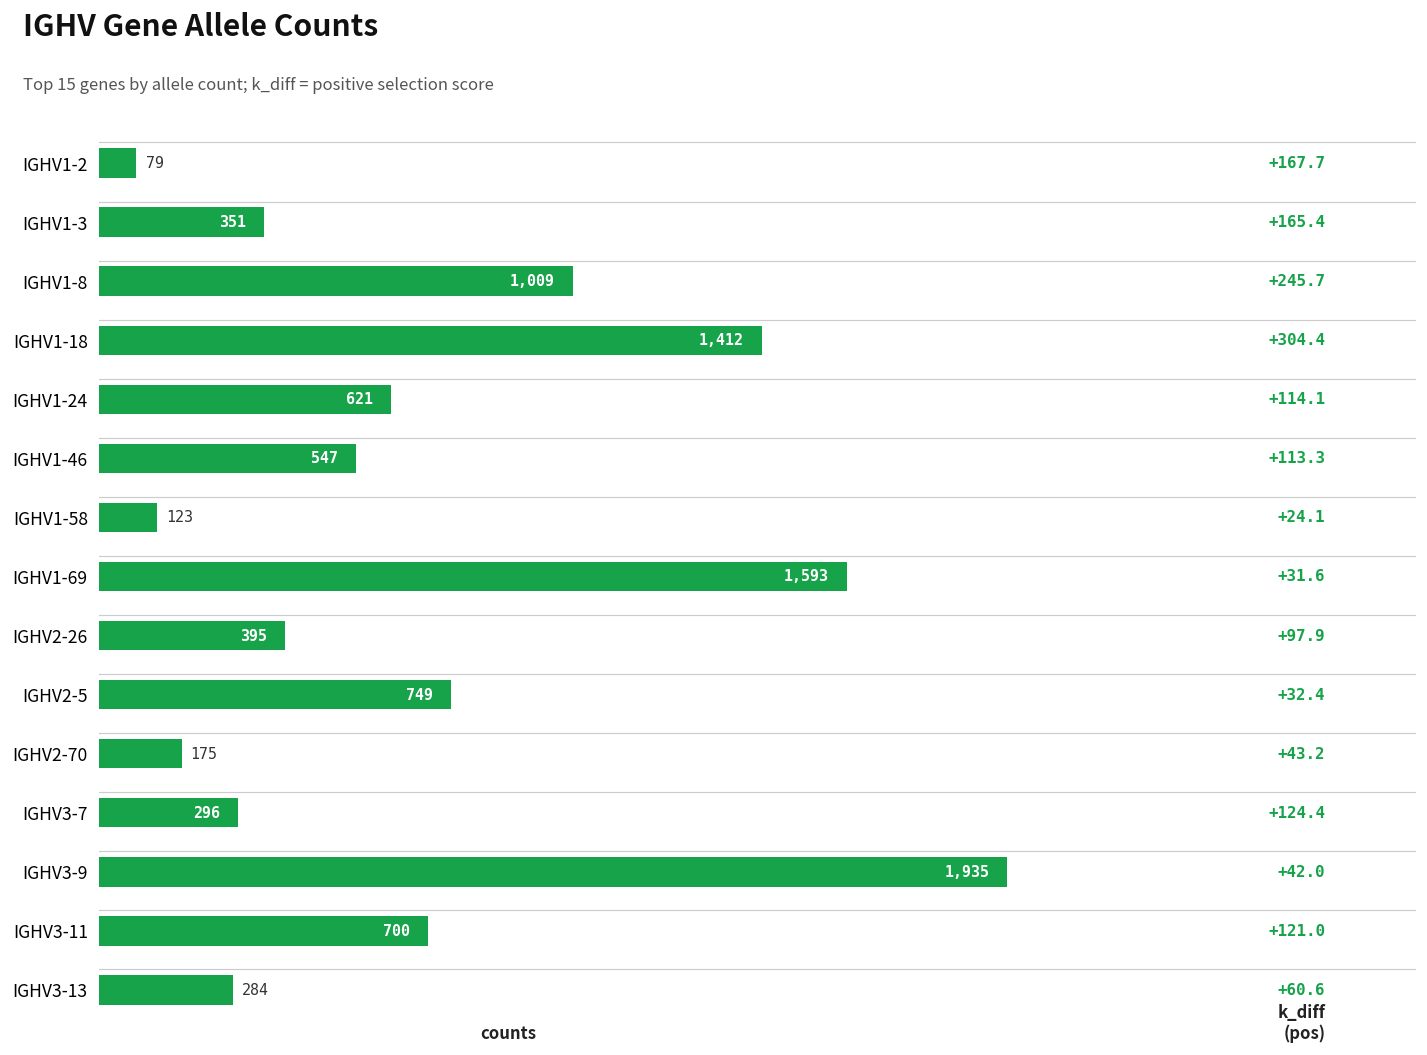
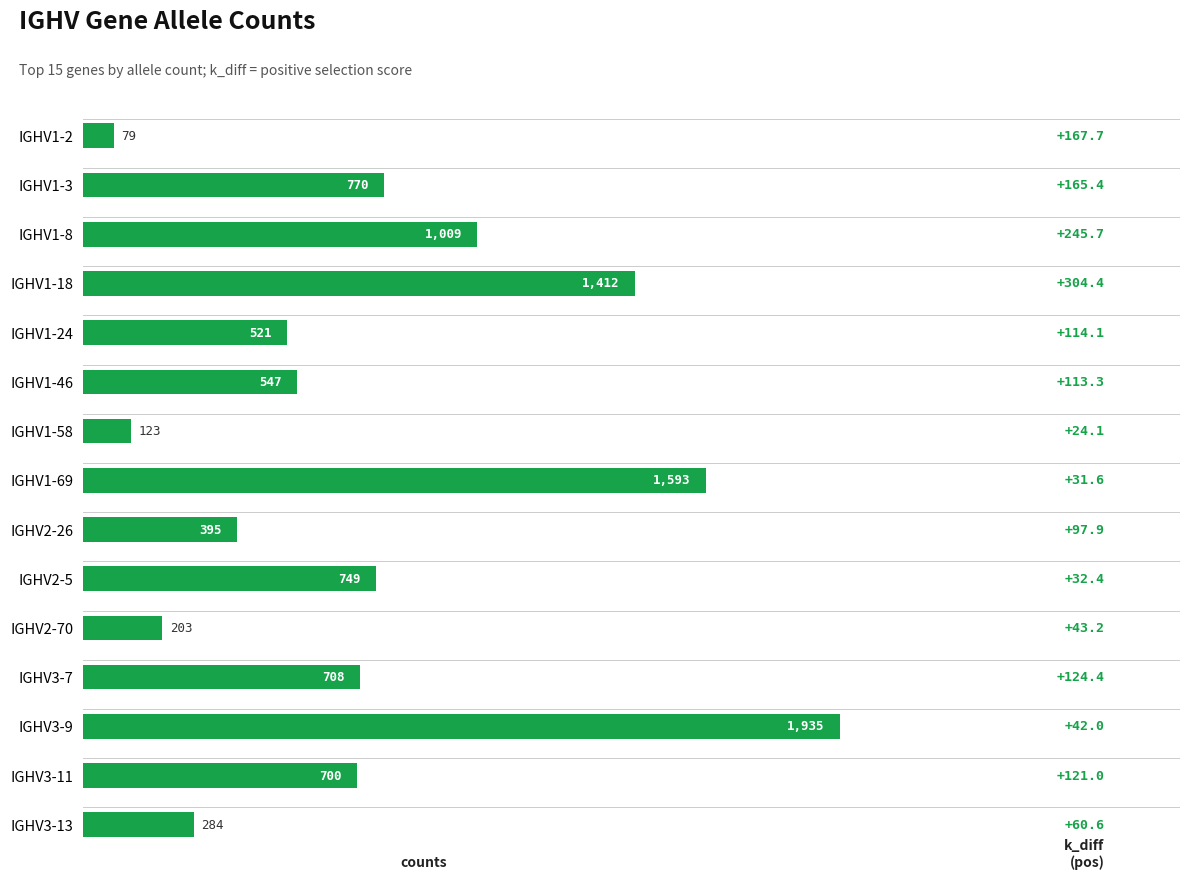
IGHV1-3: 351 -> 770
IGHV1-24: 621 -> 521
IGHV2-70: 175 -> 203
IGHV3-7: 296 -> 708
